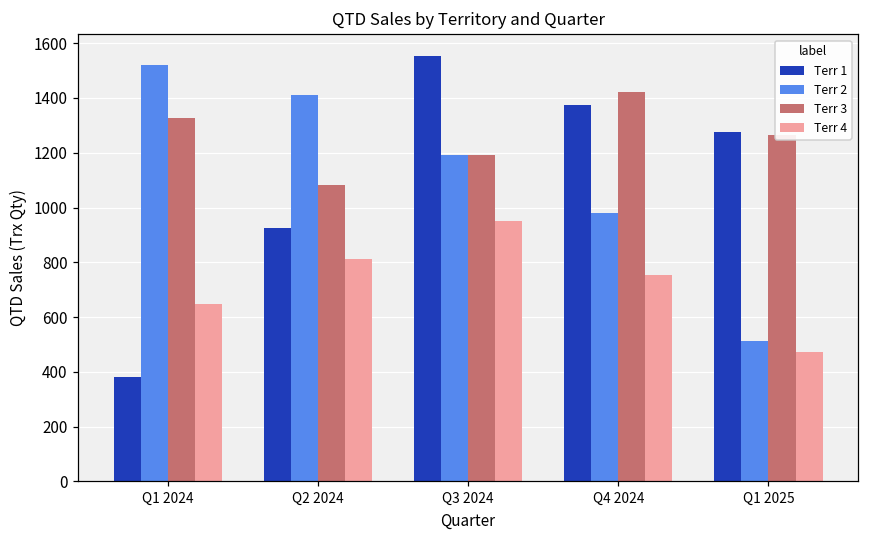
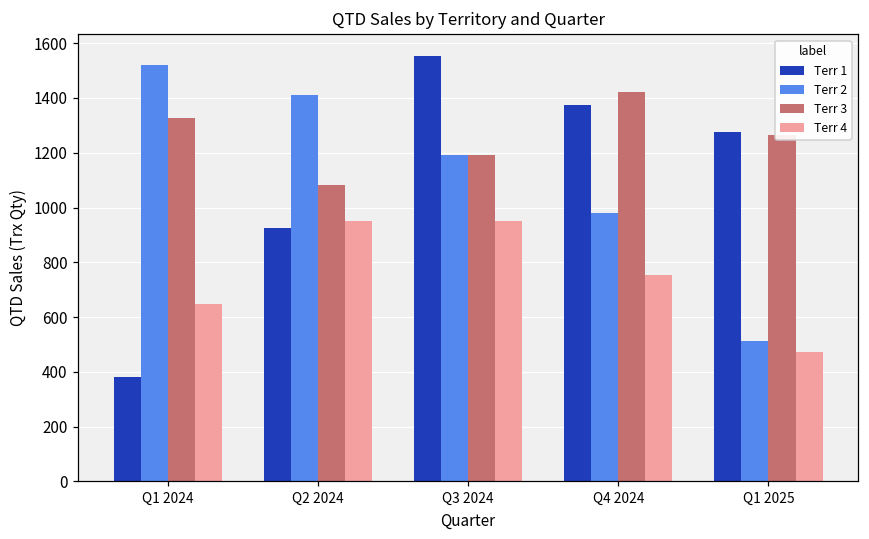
Terr 4, Q2 2024: 810 -> 950
